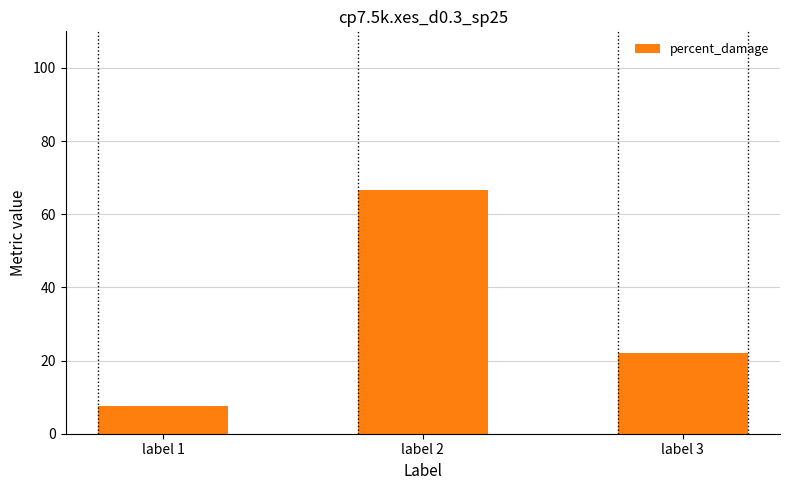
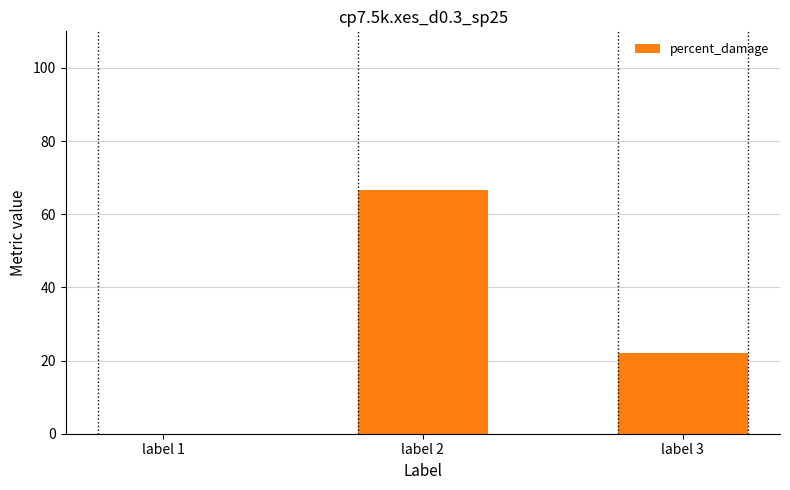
label 1: 8 -> 0
